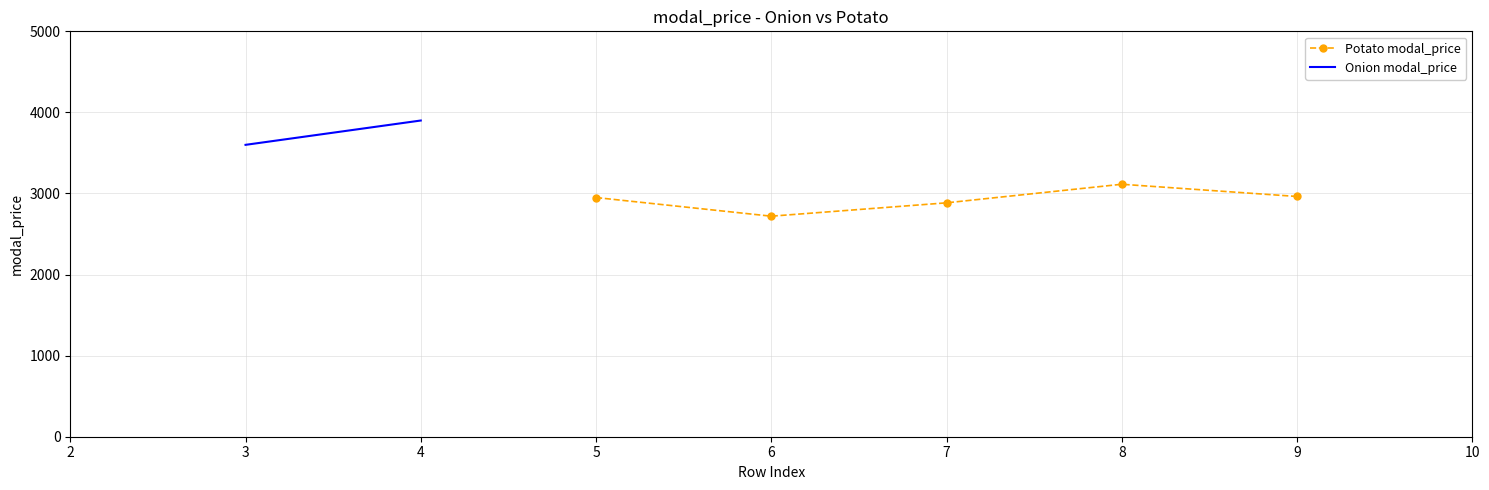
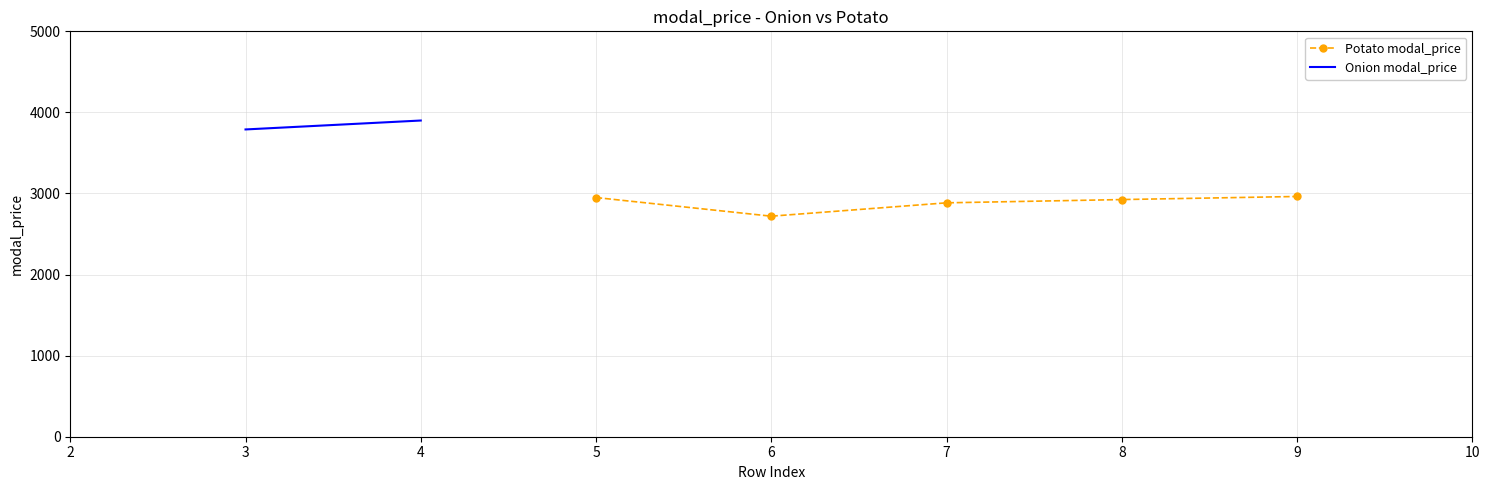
Onion modal_price, 3: 3600 -> 3800
Potato modal_price, 8: 3100 -> 2900
